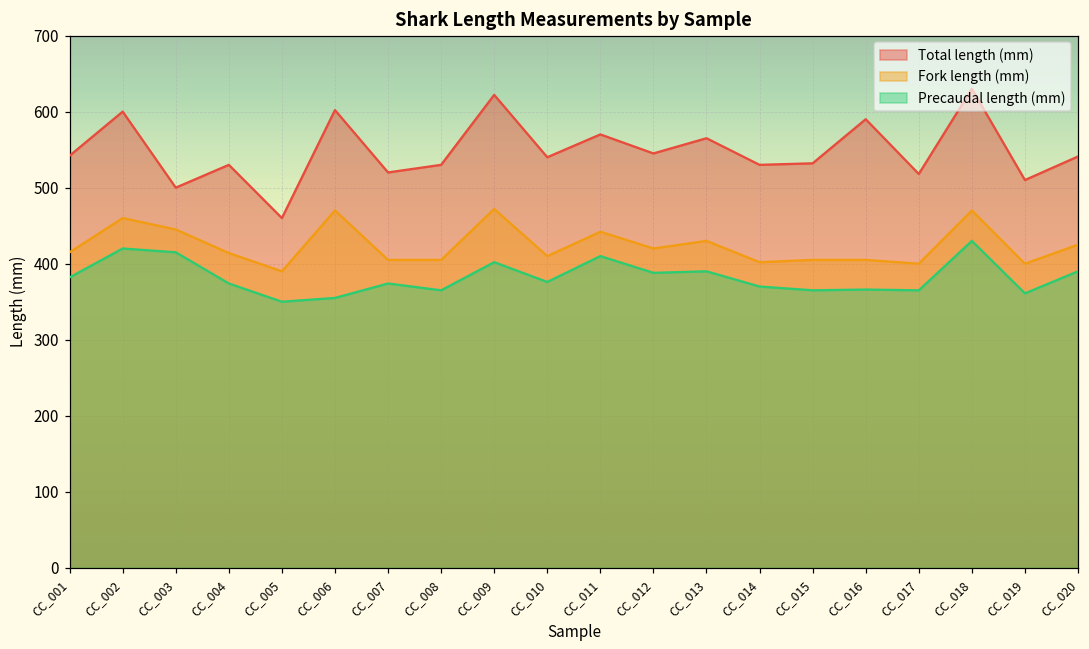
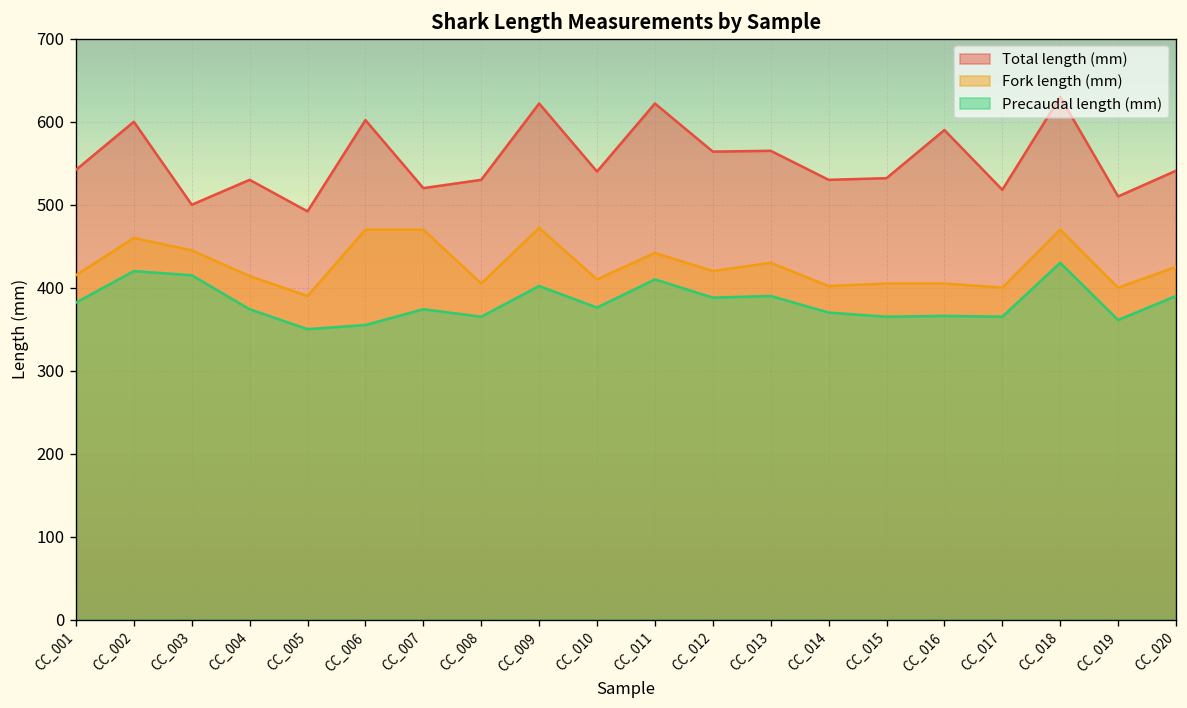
Total length (mm), CC_005: 460 -> 490
Fork length (mm), CC_007: 410 -> 470
Total length (mm), CC_011: 570 -> 620
Total length (mm), CC_012: 550 -> 560
